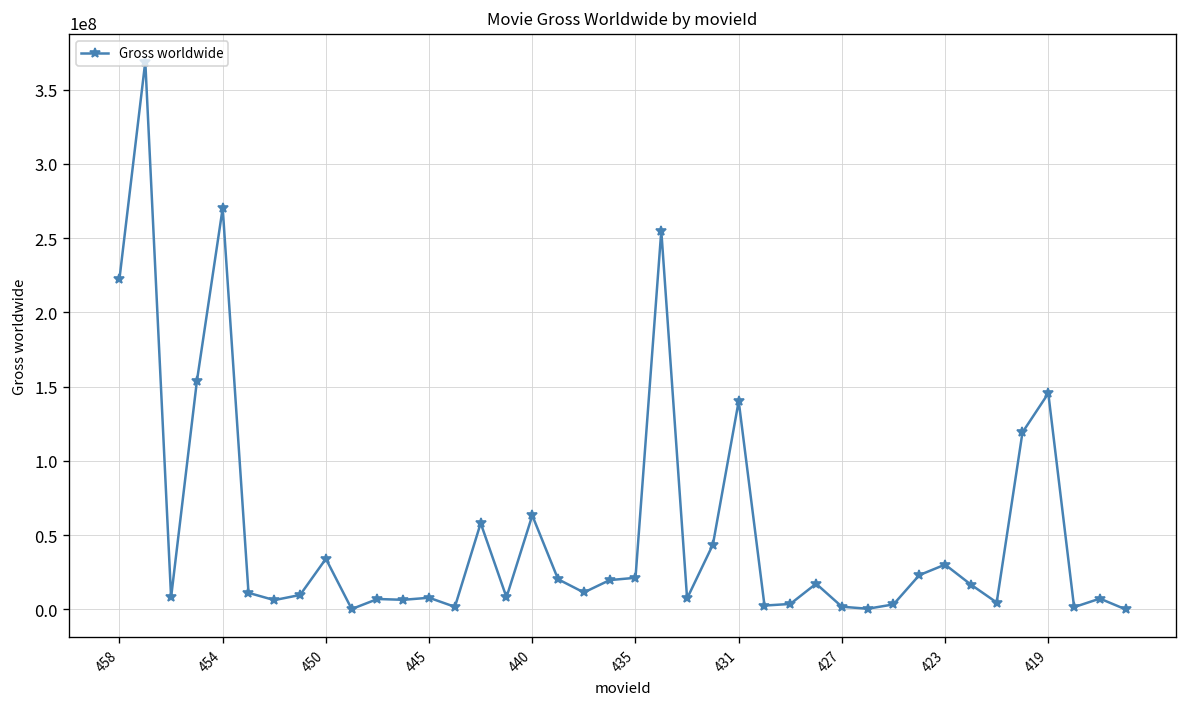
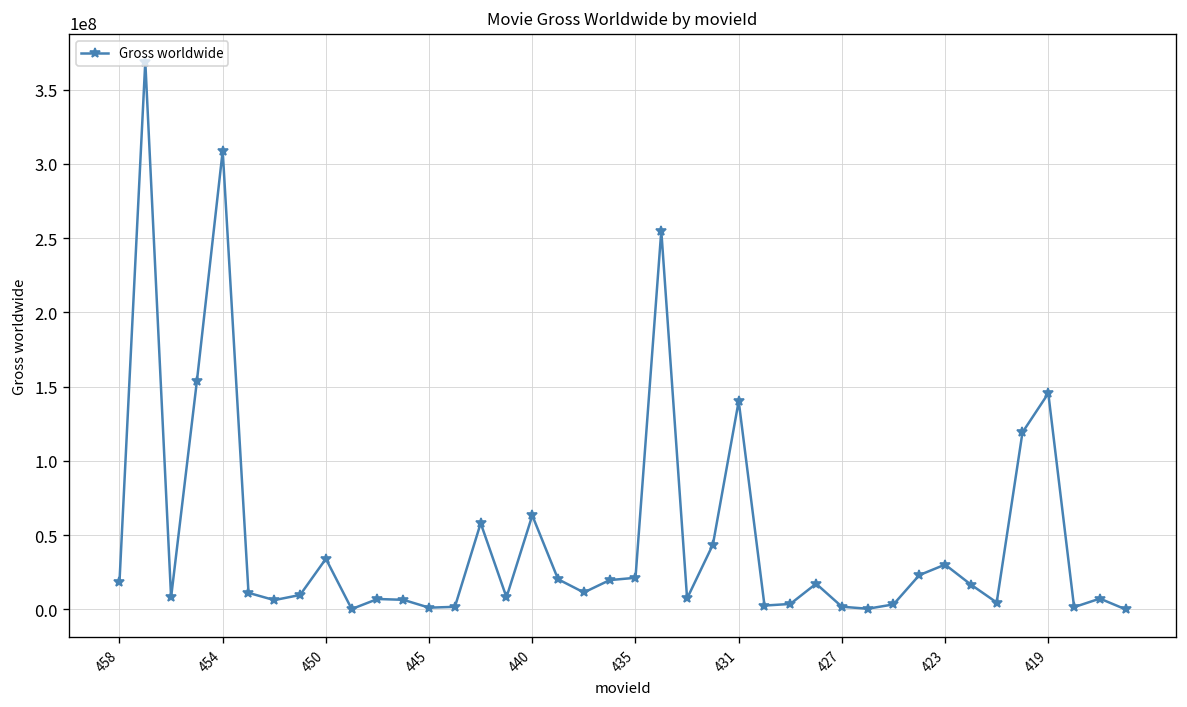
458: 223000000 -> 19000000
454: 270000000 -> 309000000
445: 8000000 -> 1000000
